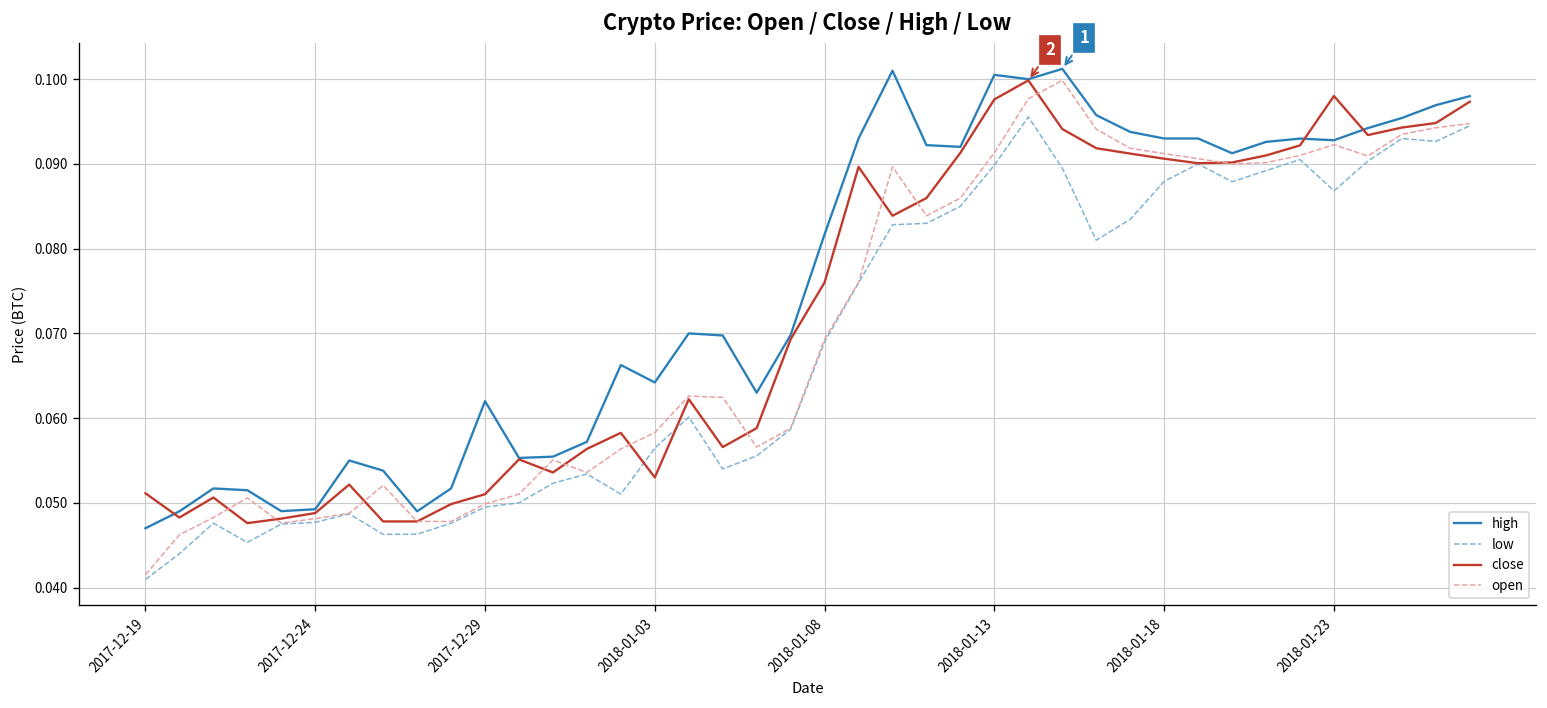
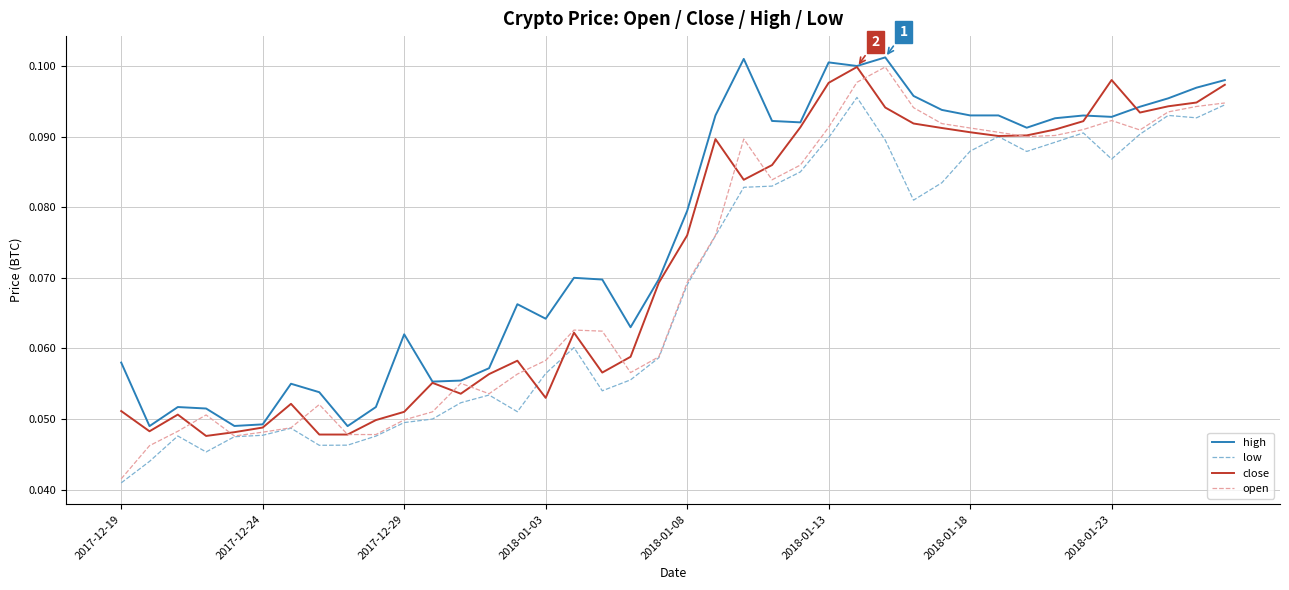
high, 2017-12-19: 0.047 -> 0.058
high, 2018-01-08: 0.082 -> 0.079
